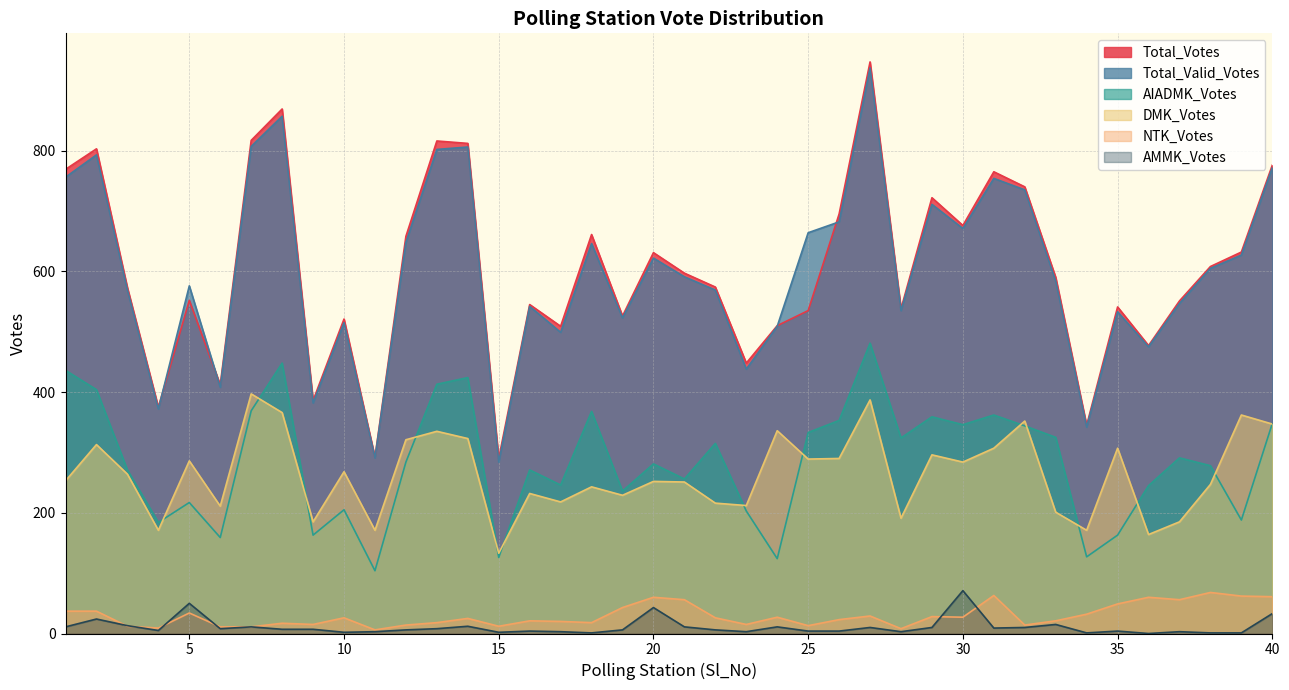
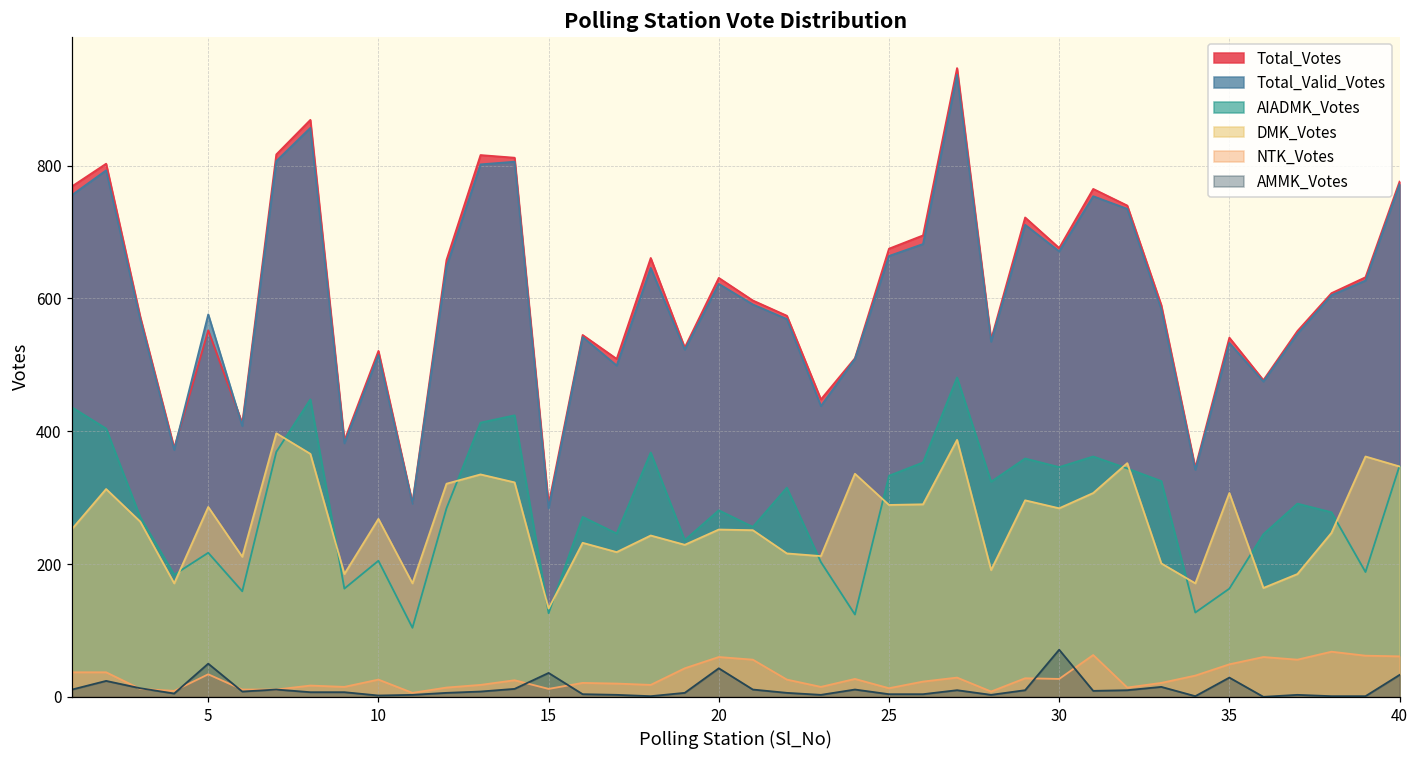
AMMK_Votes, 15: 0 -> 40
Total_Votes, 25: 540 -> 680
AMMK_Votes, 35: 0 -> 30
